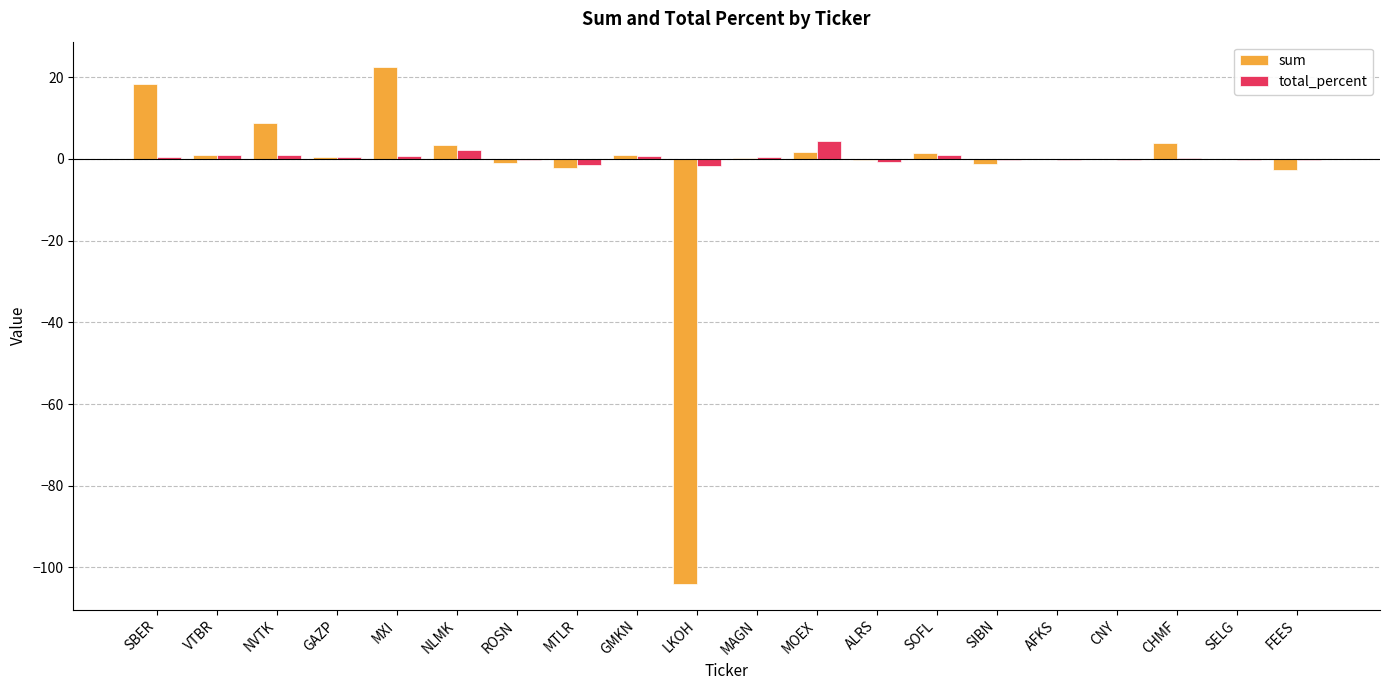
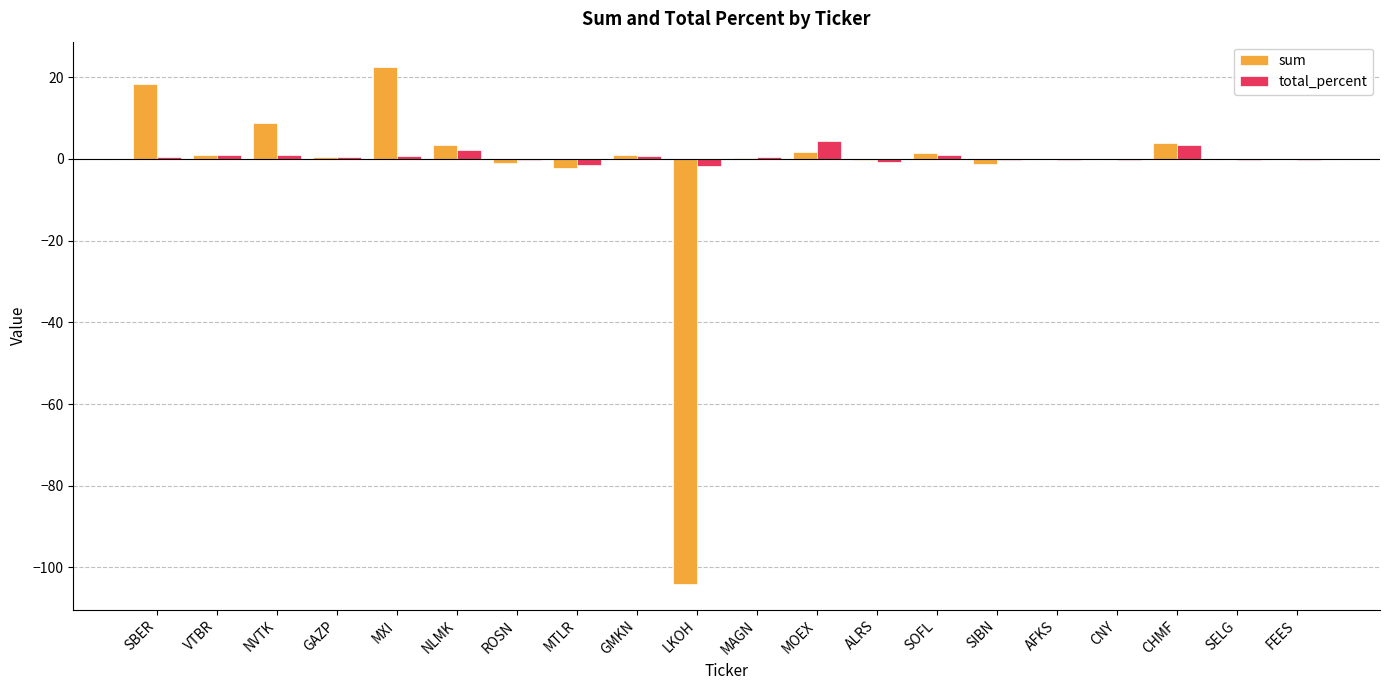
total_percent, CHMF: 0 -> 3
sum, FEES: -3 -> 0
